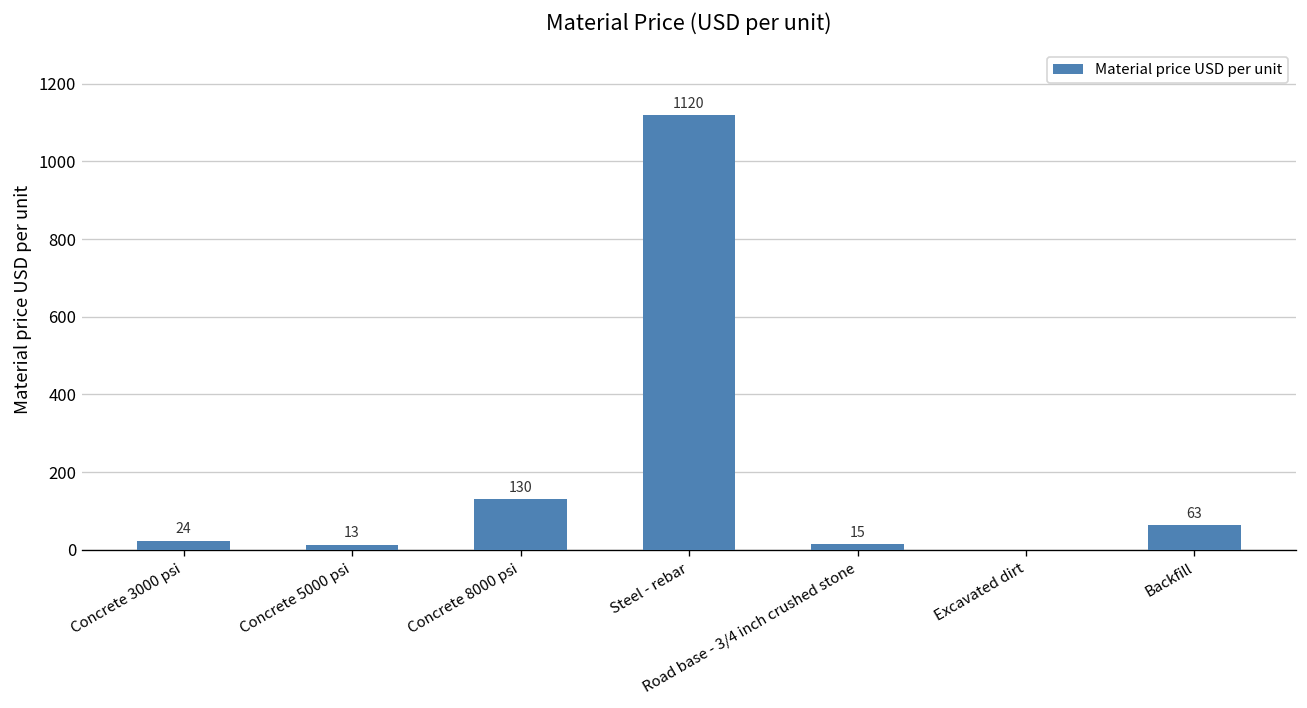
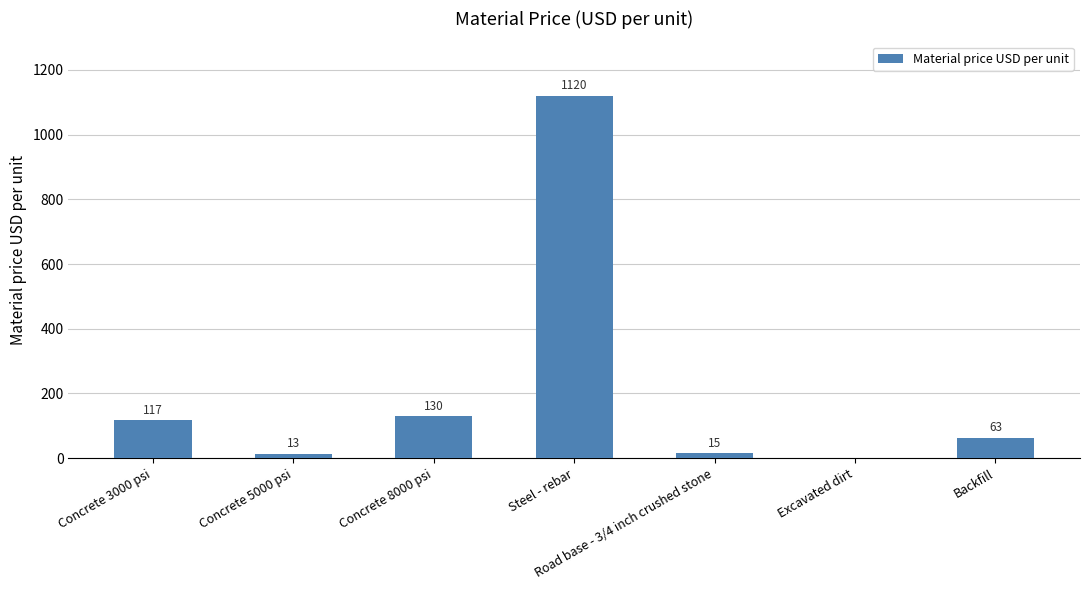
Concrete 3000 psi: 24 -> 117
